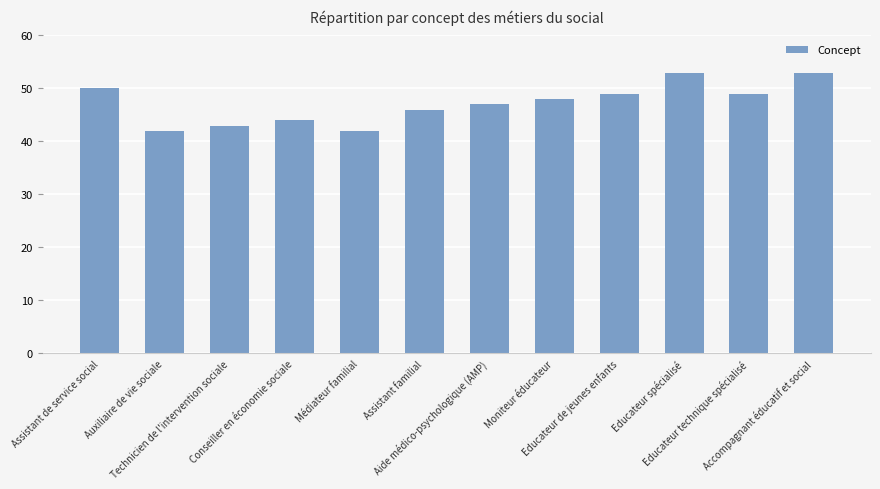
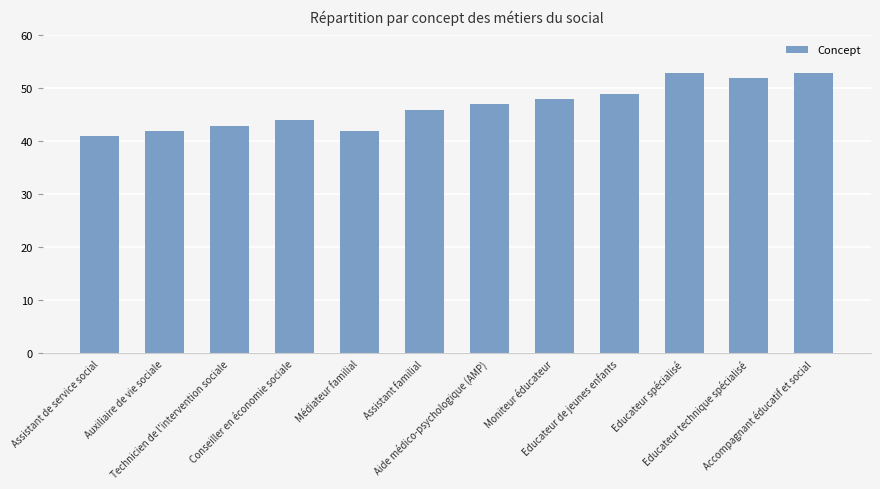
Assistant de service social: 50 -> 41
Educateur technique spécialisé: 49 -> 52
